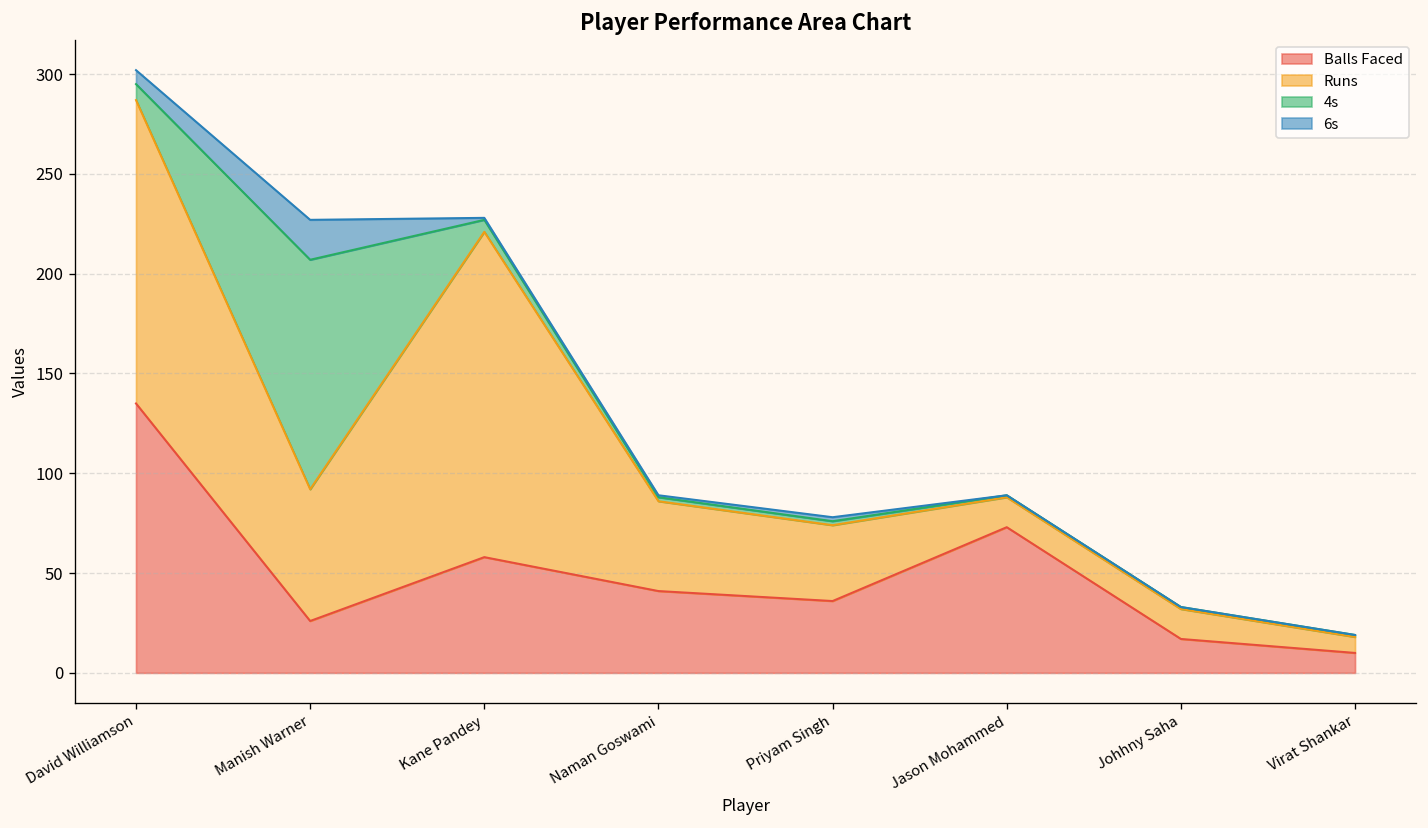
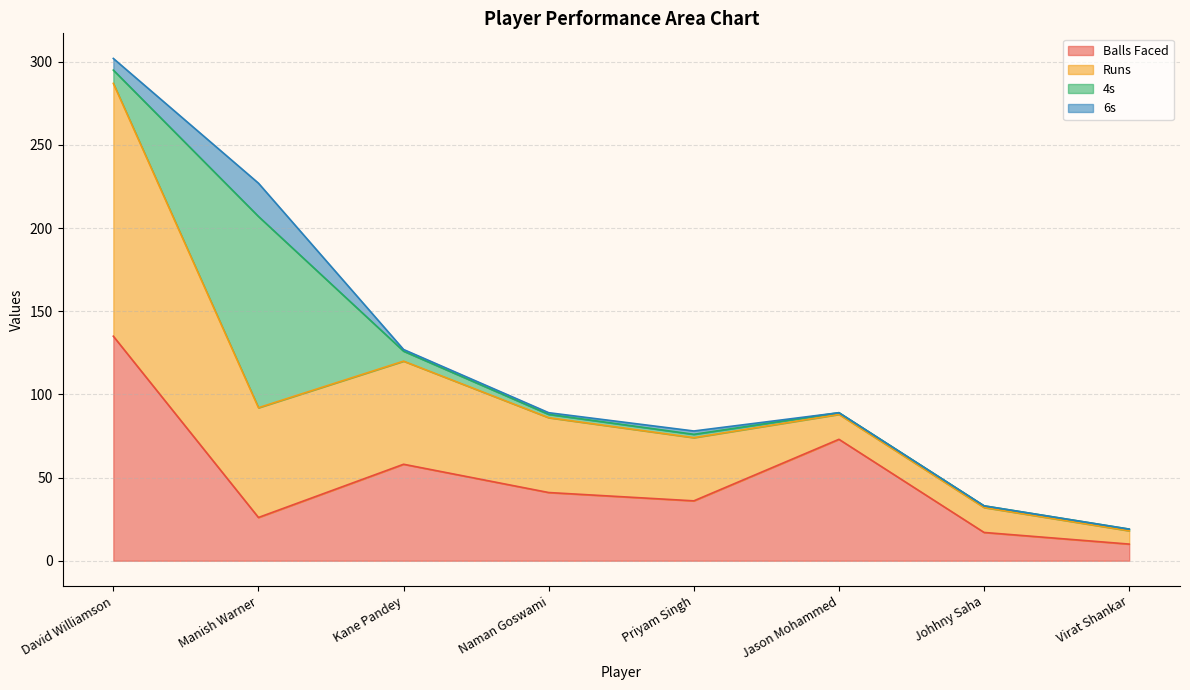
Runs, Kane Pandey: 163 -> 62
